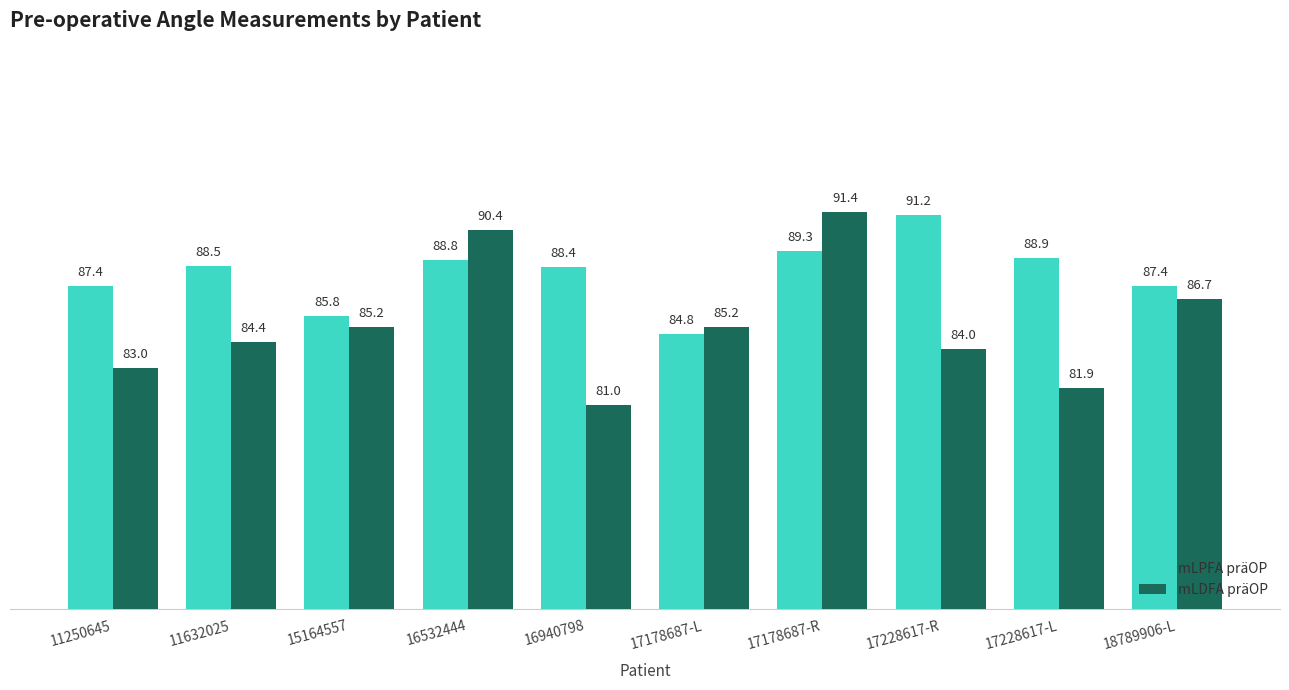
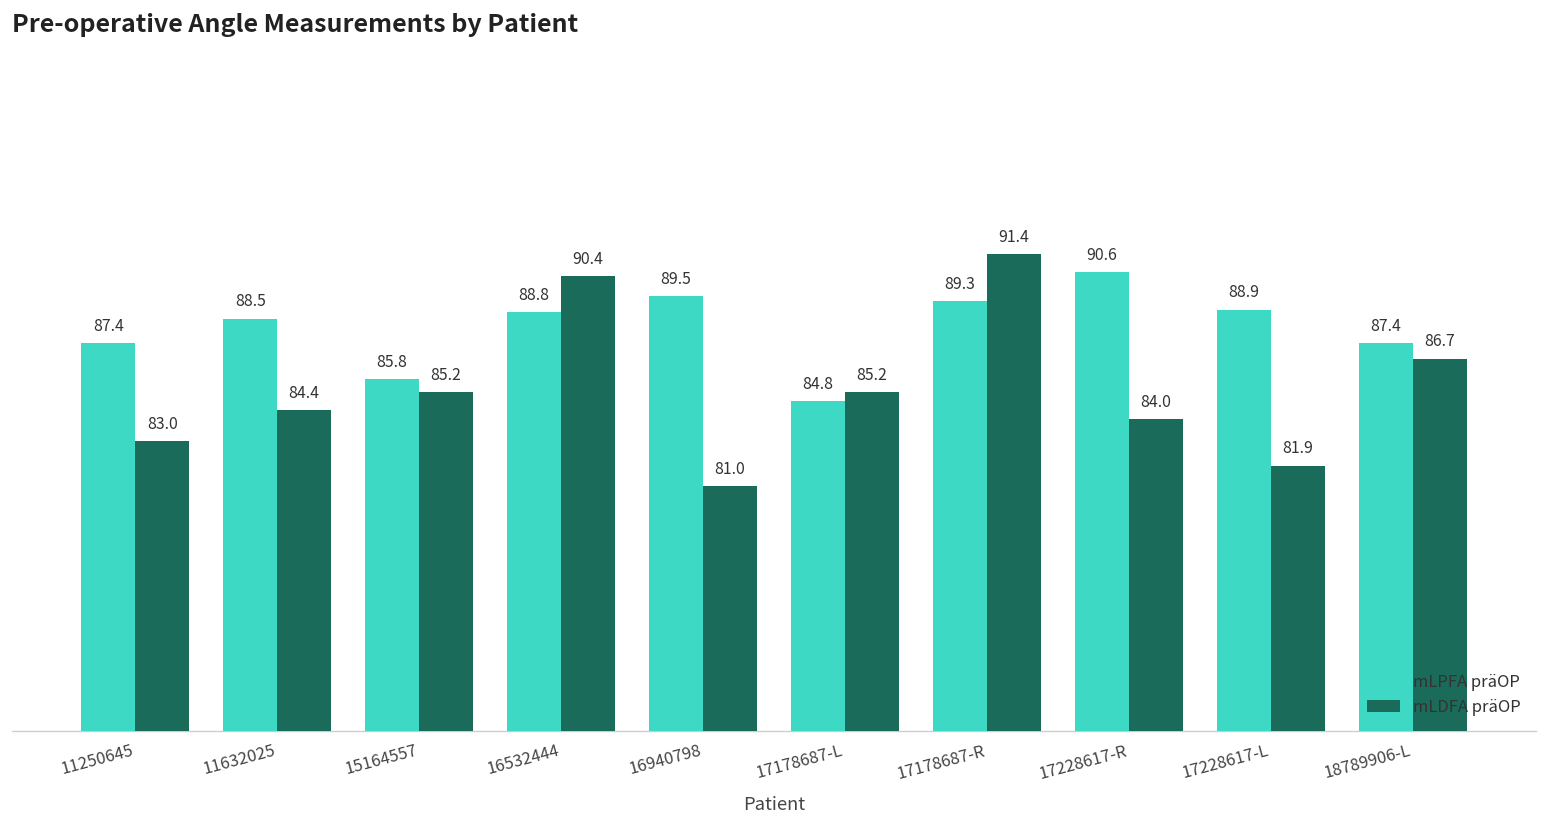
mLPFA präOP, 16940798: 88.4 -> 89.5
mLPFA präOP, 17228617-R: 91.2 -> 90.6
